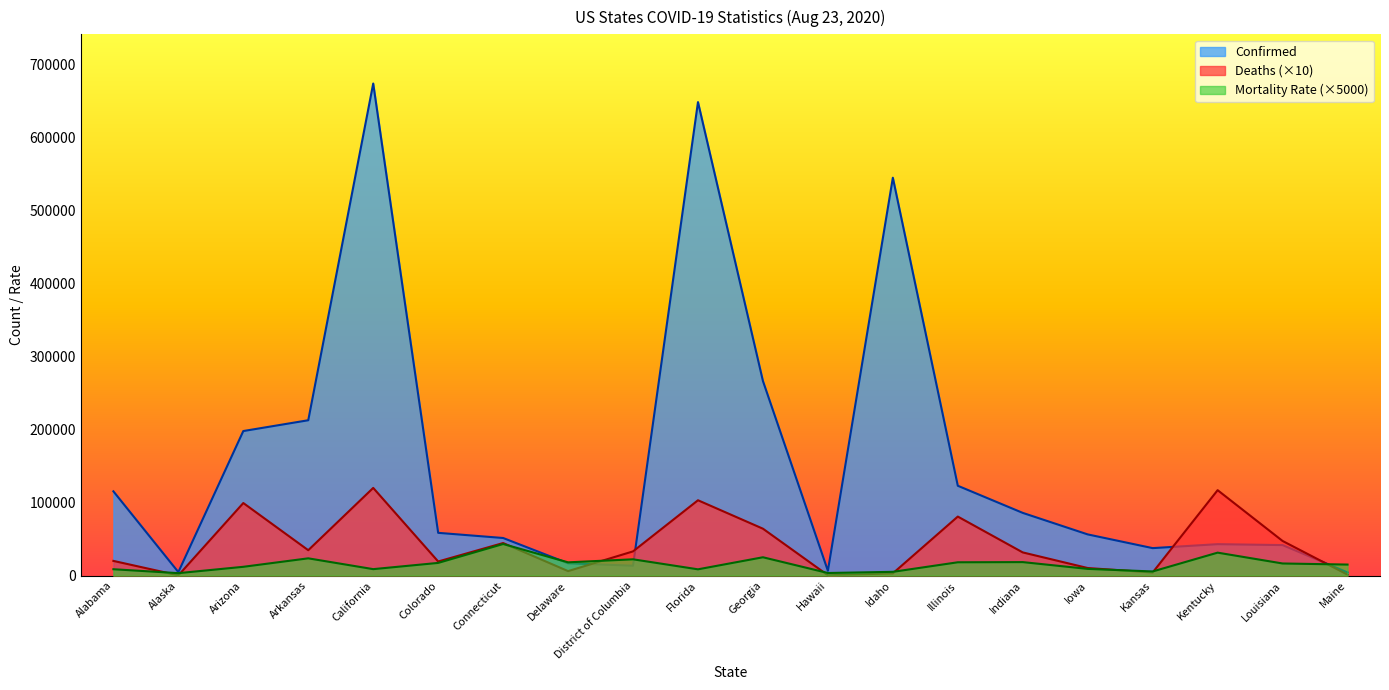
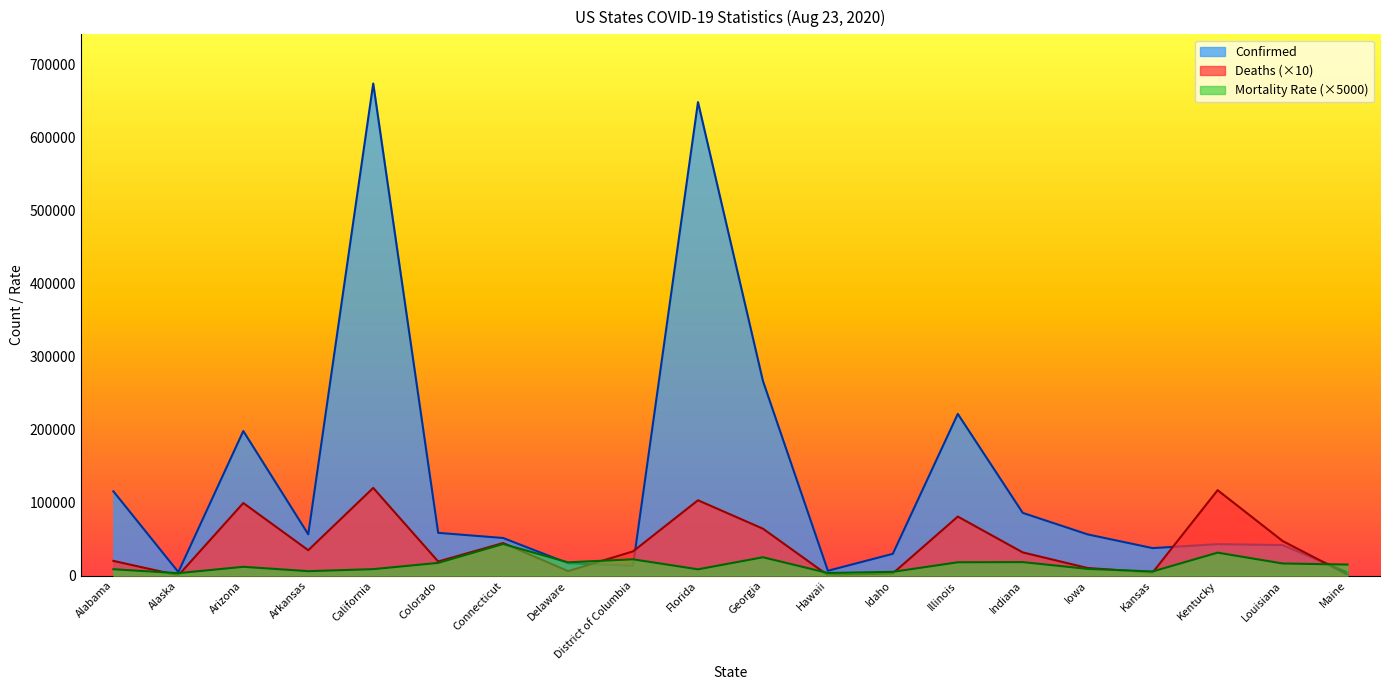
Confirmed, Arkansas: 210000 -> 60000
Mortality Rate (×5000), Arkansas: 20000 -> 10000
Confirmed, Idaho: 550000 -> 30000
Confirmed, Illinois: 120000 -> 220000
